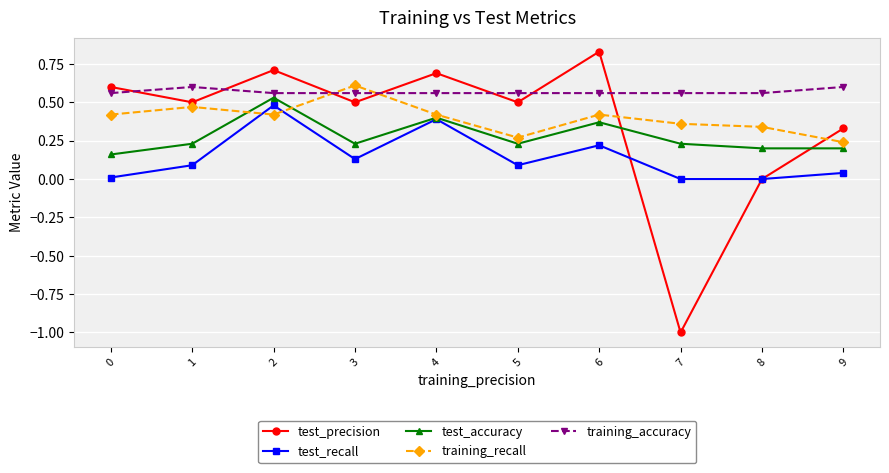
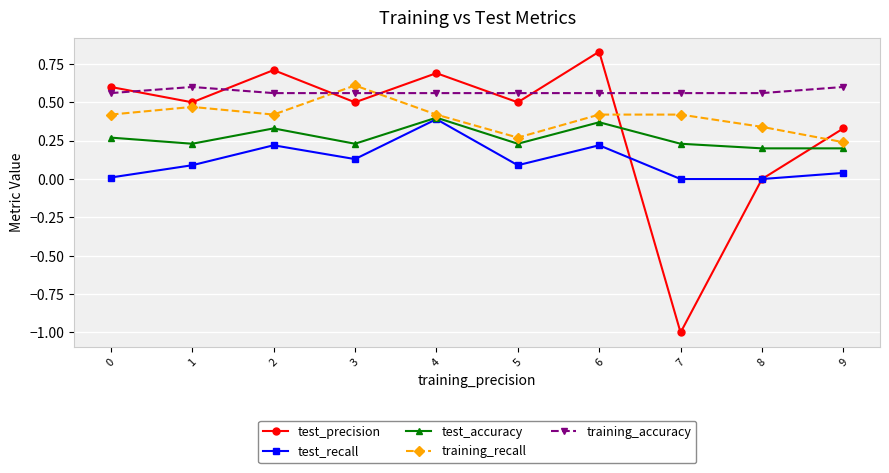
test_accuracy, 0: 0.16 -> 0.27
test_recall, 2: 0.48 -> 0.22
test_accuracy, 2: 0.53 -> 0.33
training_recall, 7: 0.36 -> 0.42
